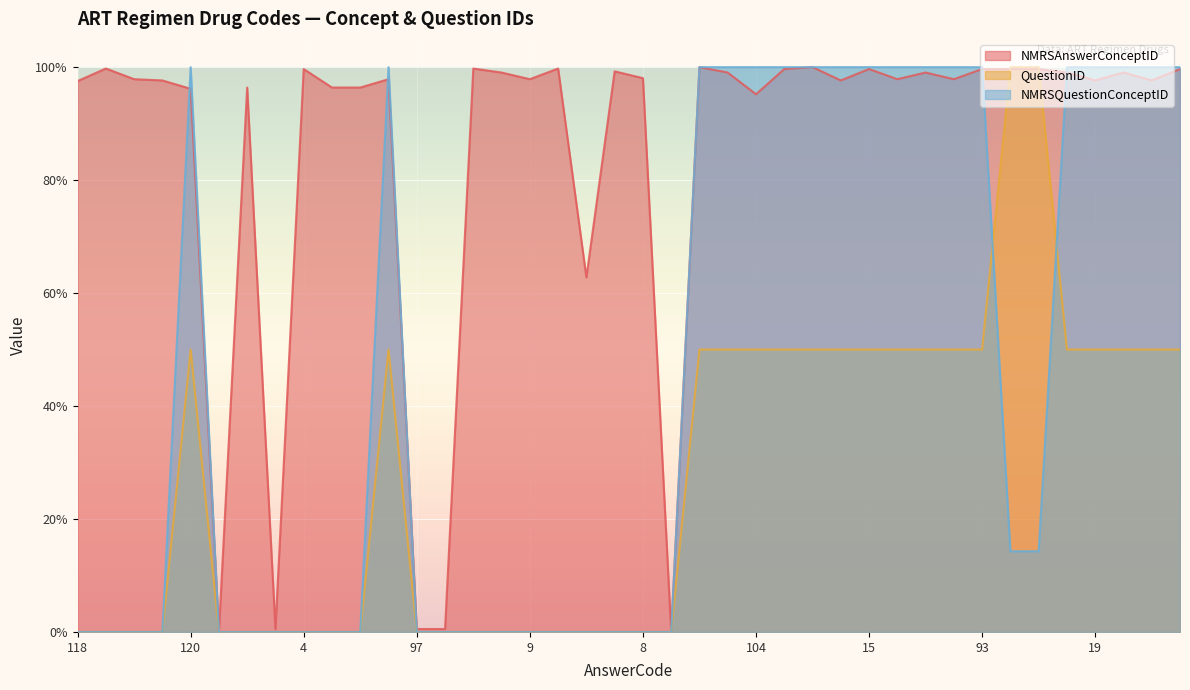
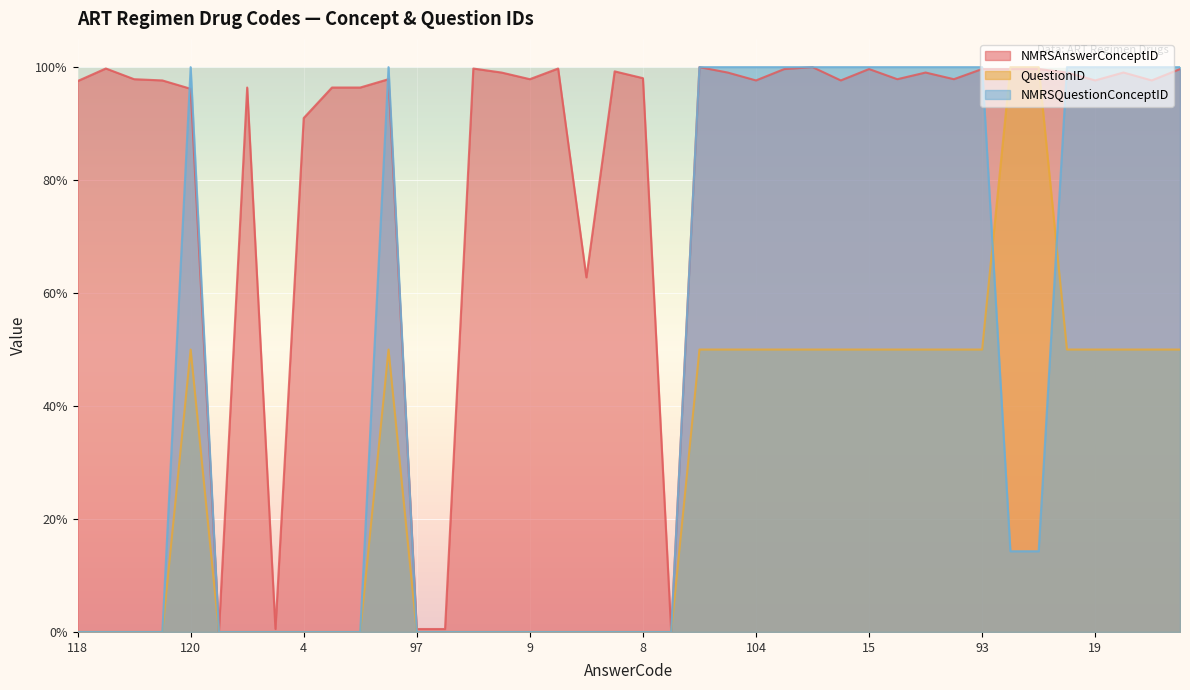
NMRSAnswerConceptID, 4: 100% -> 91%
NMRSAnswerConceptID, 104: 95% -> 98%
